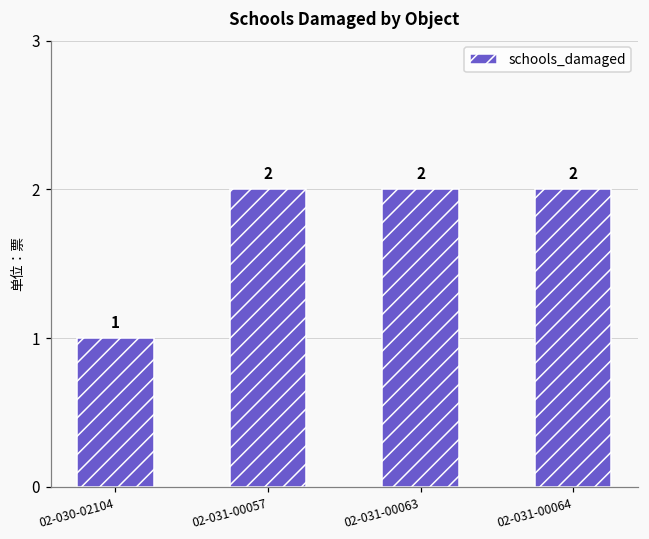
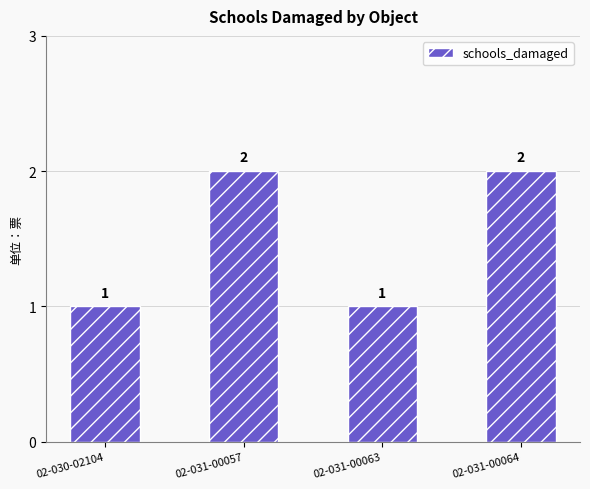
02-031-00063: 2 -> 1
